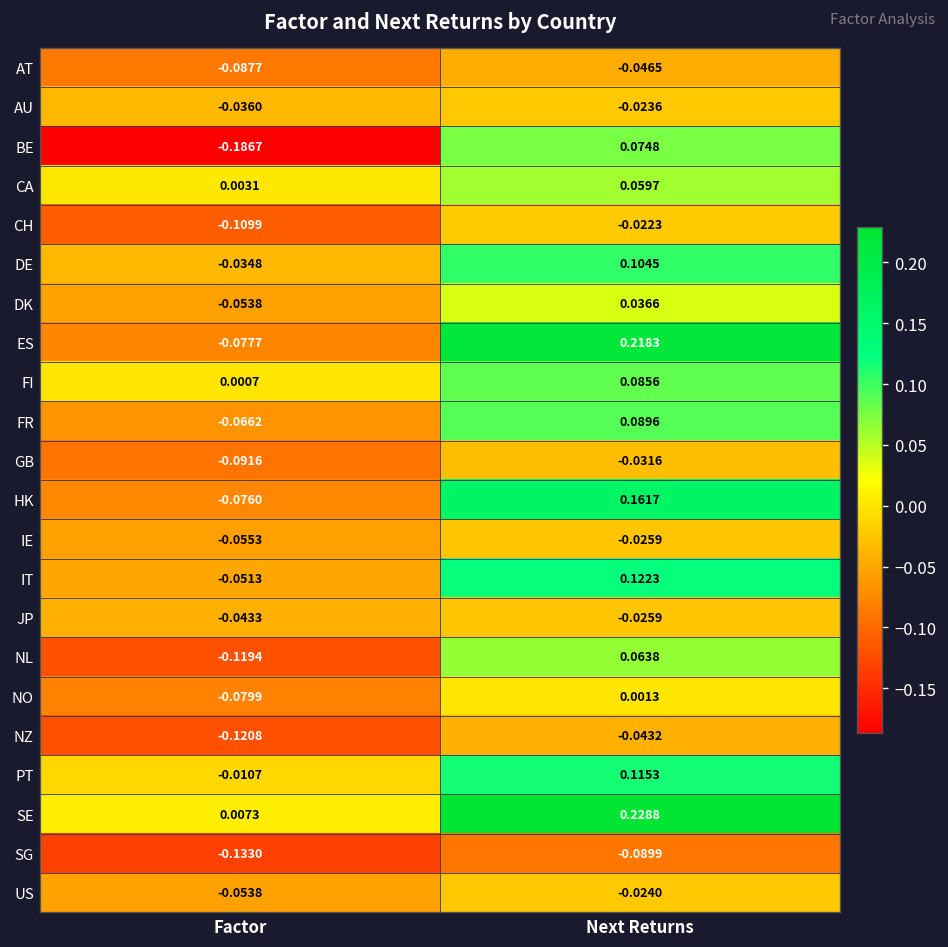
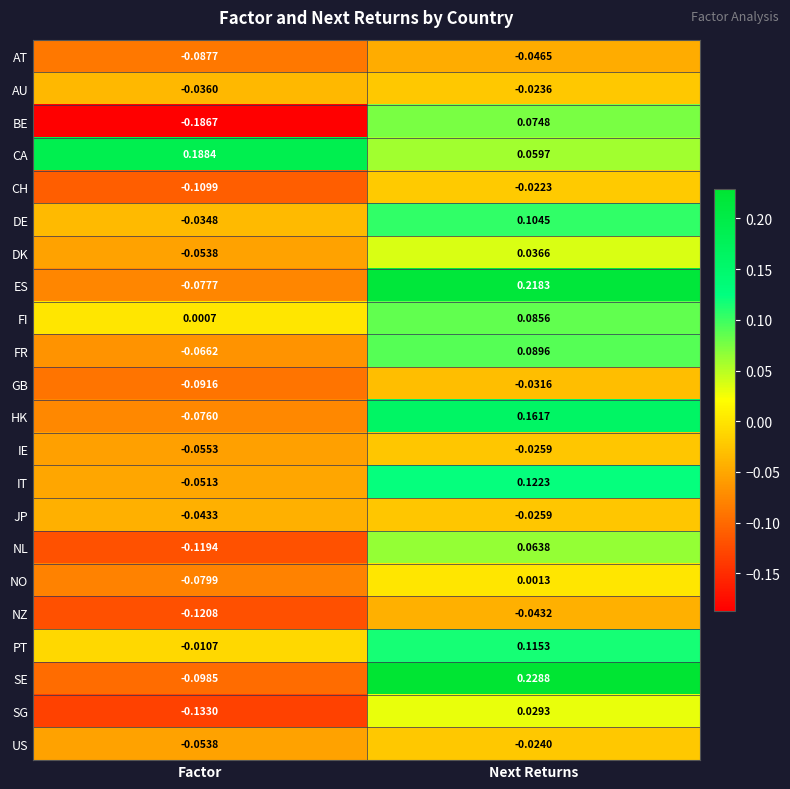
CA, Factor: 0.0031 -> 0.1884
SE, Factor: 0.0073 -> -0.0985
SG, Next Returns: -0.0899 -> 0.0293
